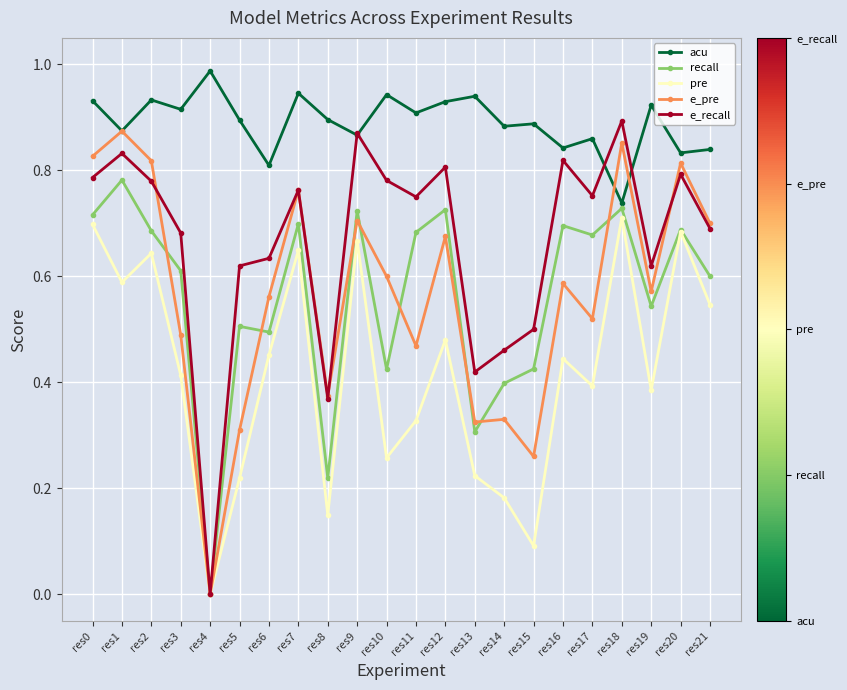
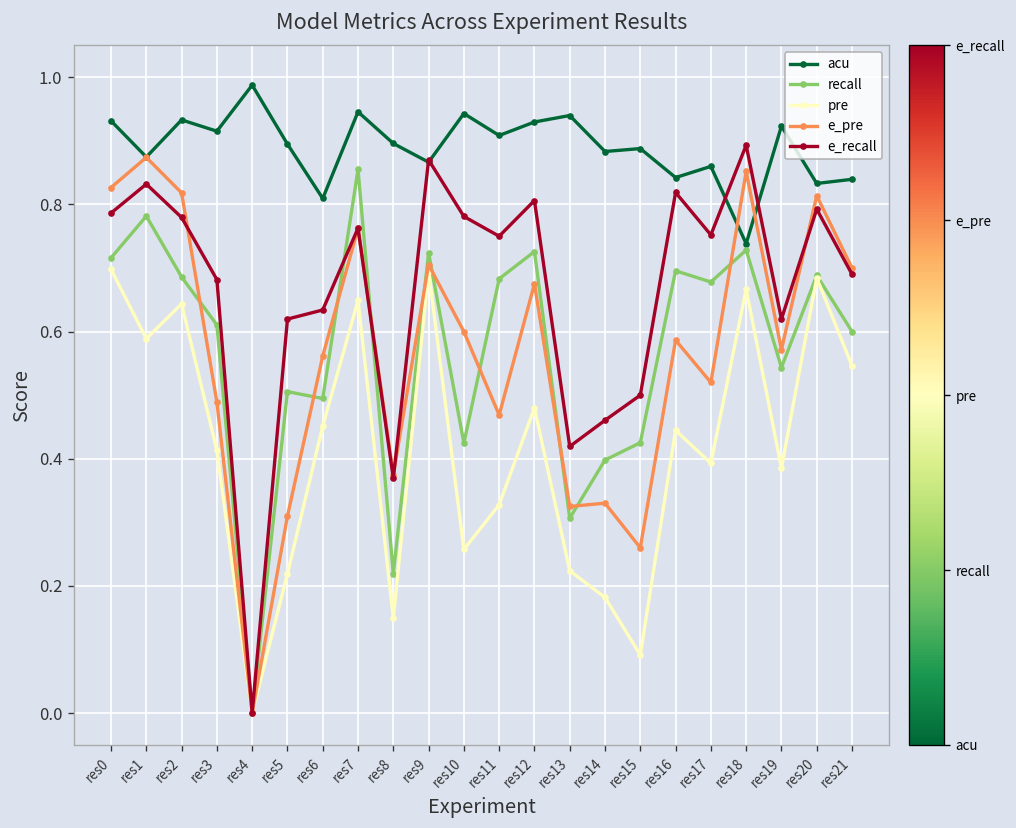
recall, res7: 0.70 -> 0.86
pre, res9: 0.67 -> 0.70
pre, res18: 0.71 -> 0.67
